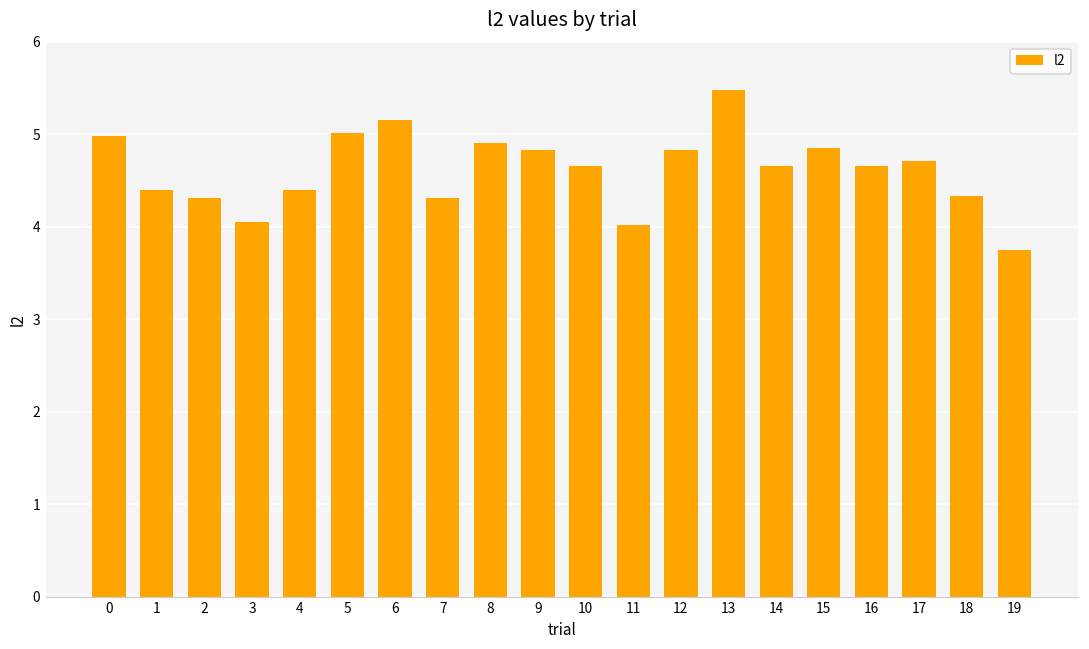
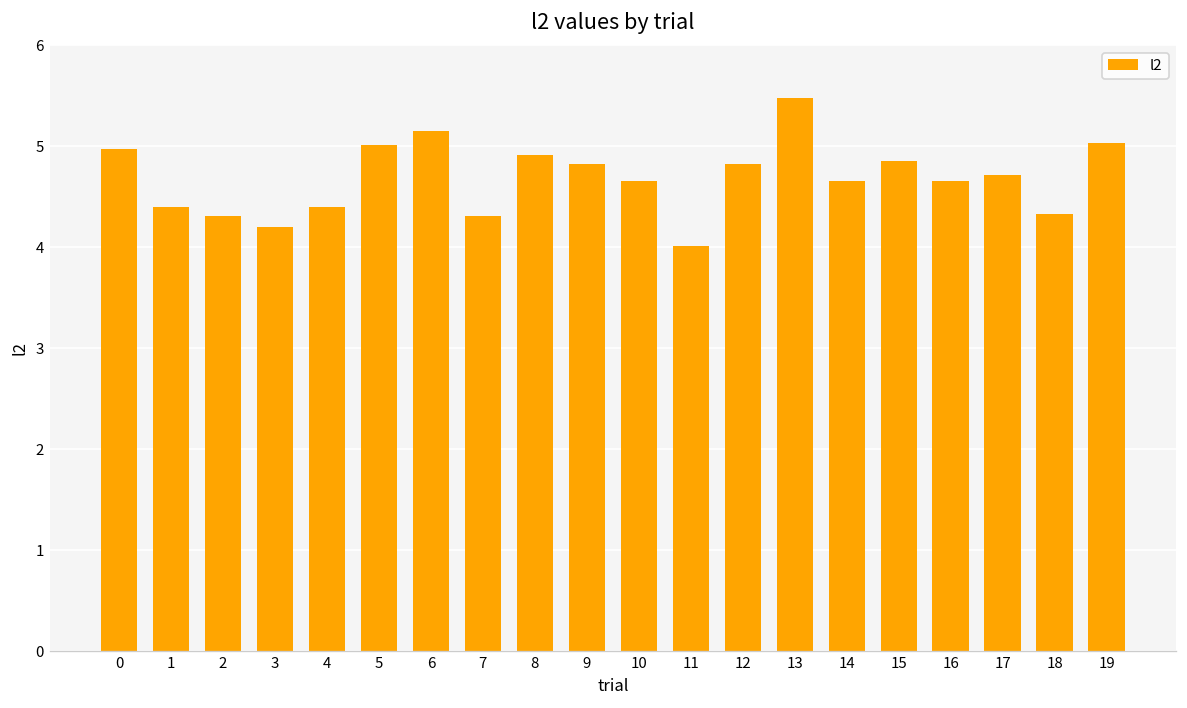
3: 4.1 -> 4.2
19: 3.7 -> 5.0
